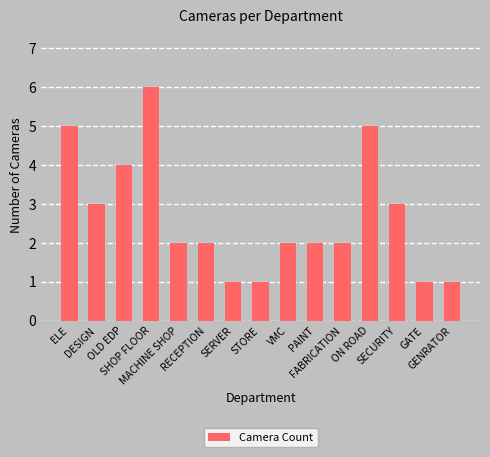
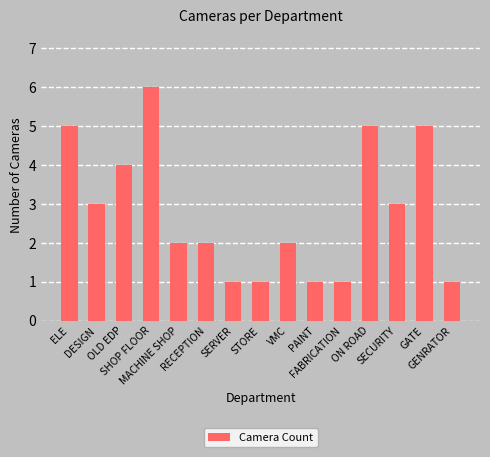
PAINT: 2 -> 1
FABRICATION: 2 -> 1
GATE: 1 -> 5
